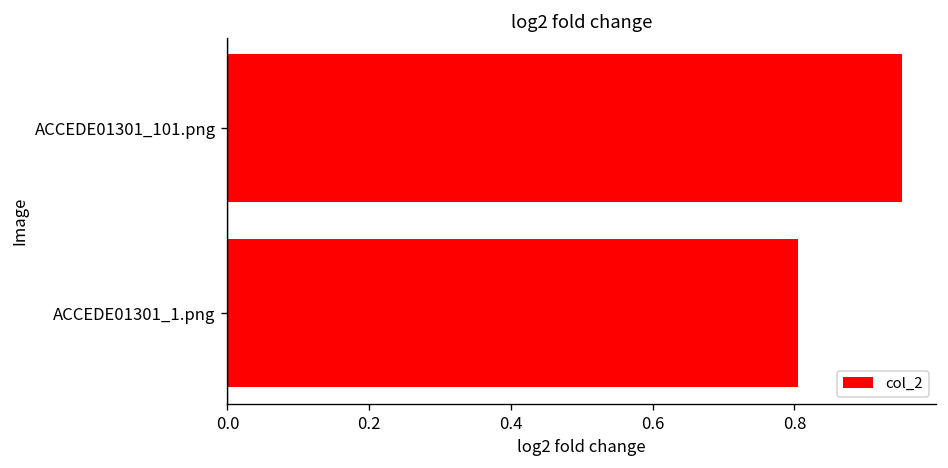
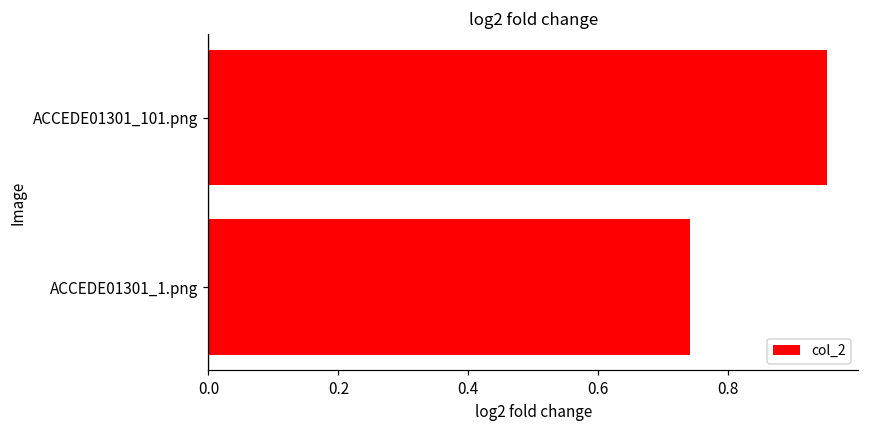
ACCEDE01301_1.png: 0.80 -> 0.74
